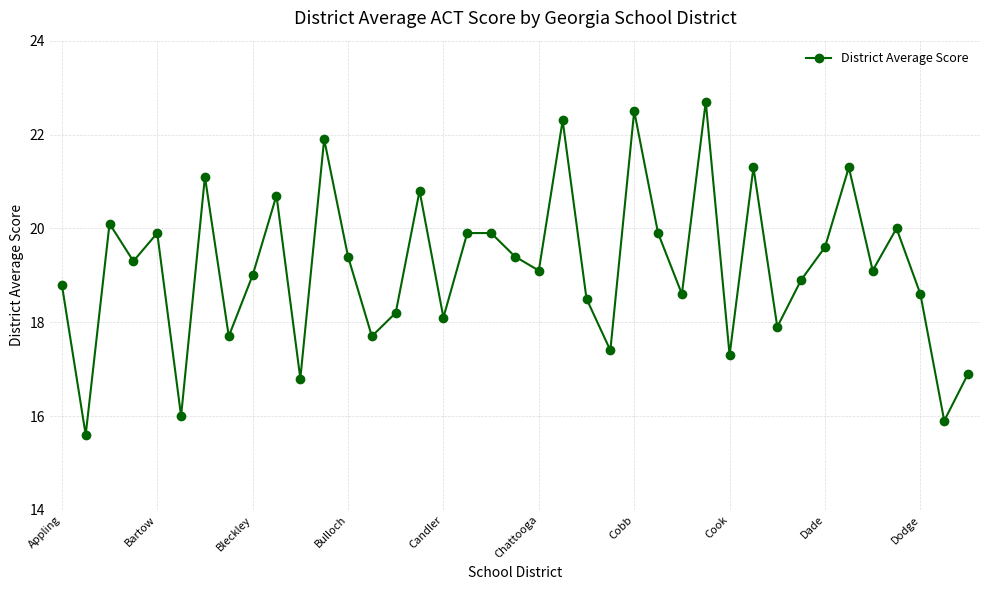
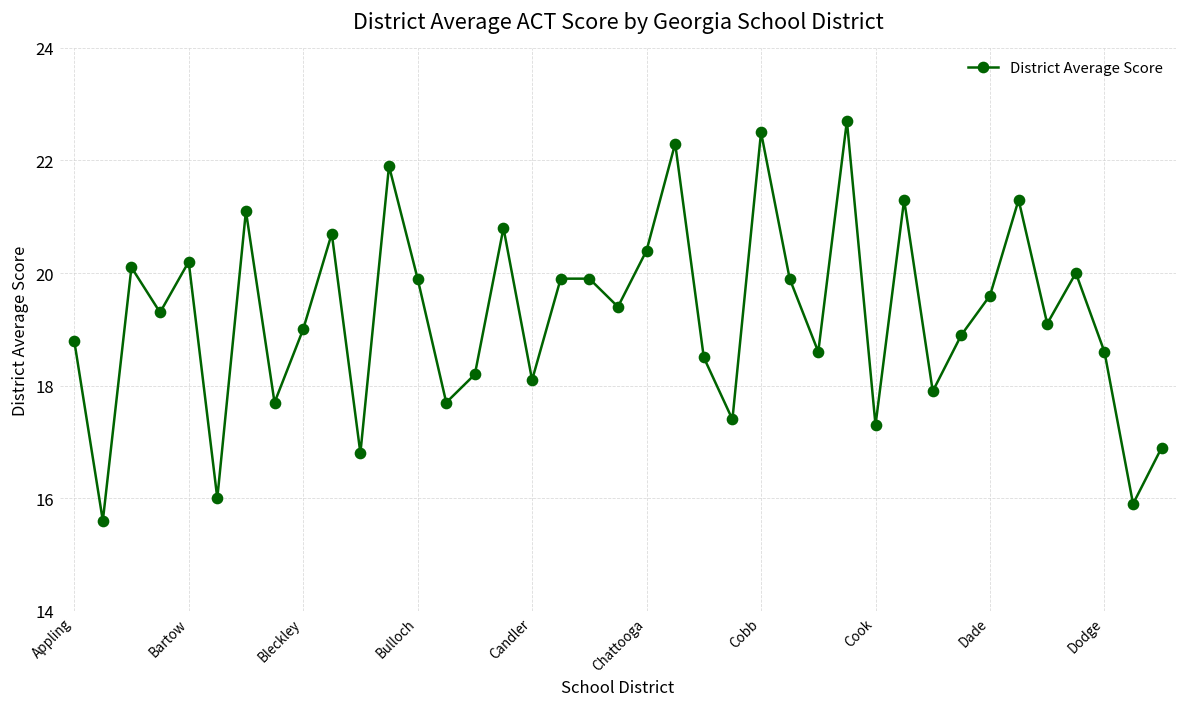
Bartow: 19.9 -> 20.2
Bulloch: 19.4 -> 19.9
Chattooga: 19.1 -> 20.4
